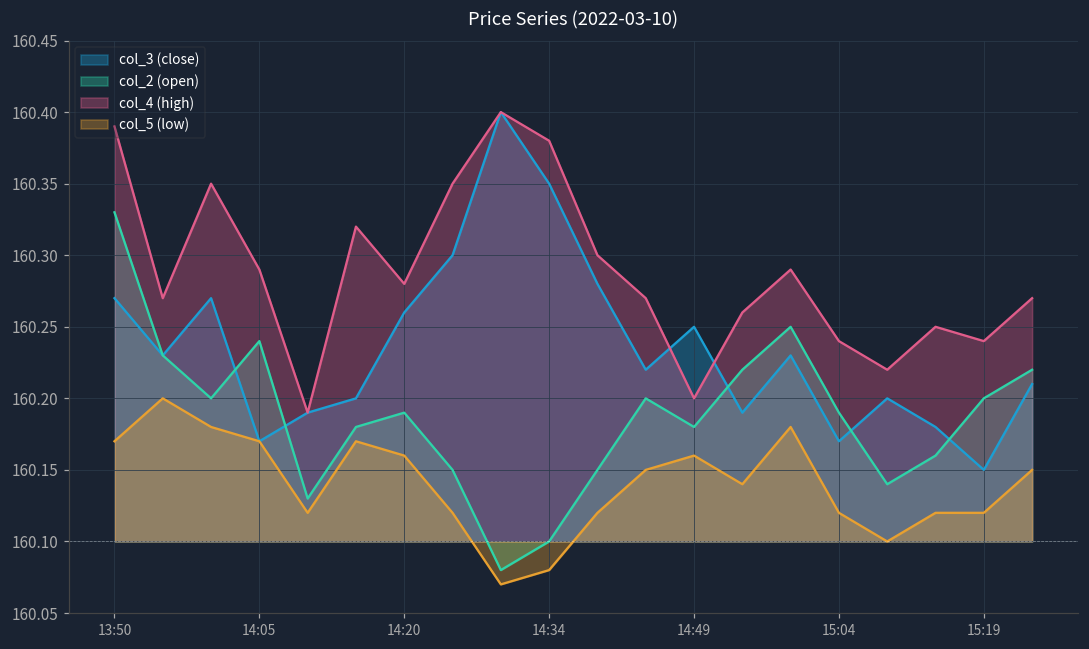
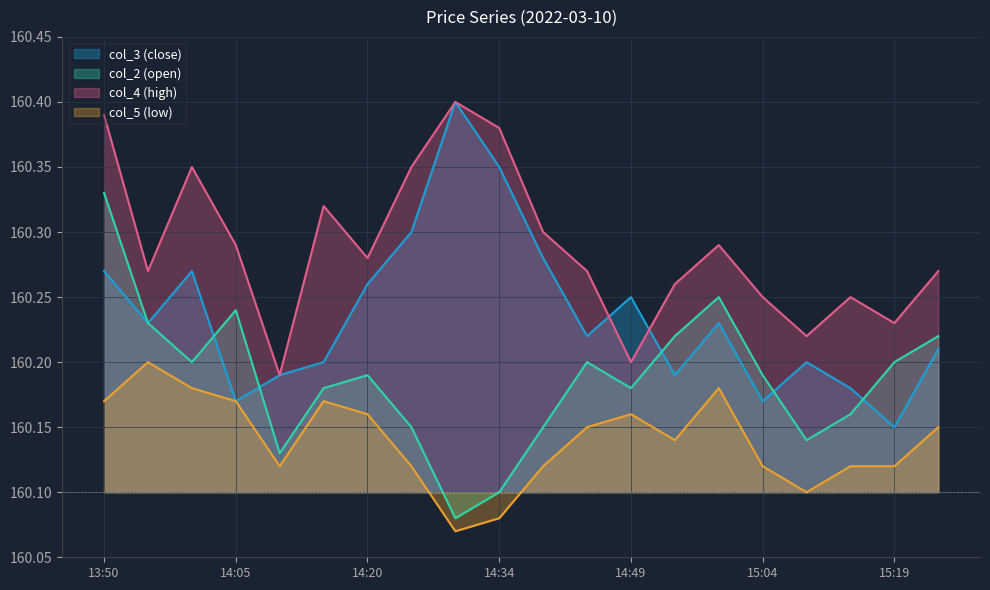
col_4 (high), 15:04: 160.24 -> 160.25
col_4 (high), 15:19: 160.24 -> 160.23
